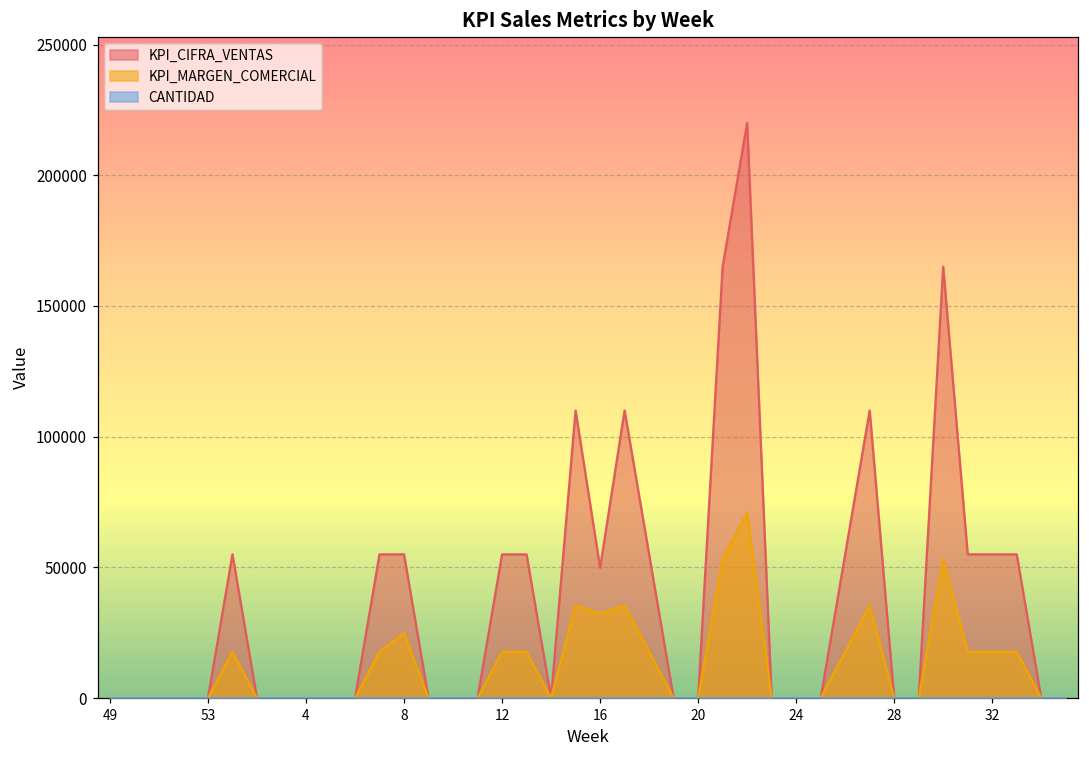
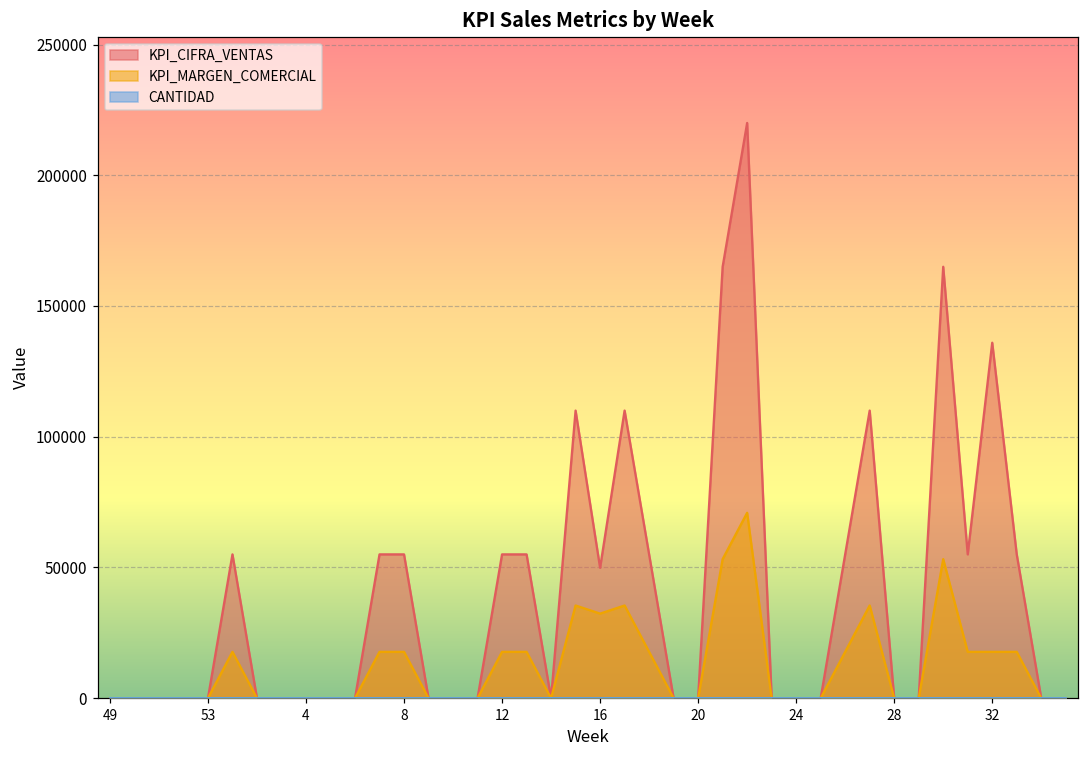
KPI_MARGEN_COMERCIAL, 8: 25000 -> 18000
KPI_CIFRA_VENTAS, 32: 55000 -> 136000
